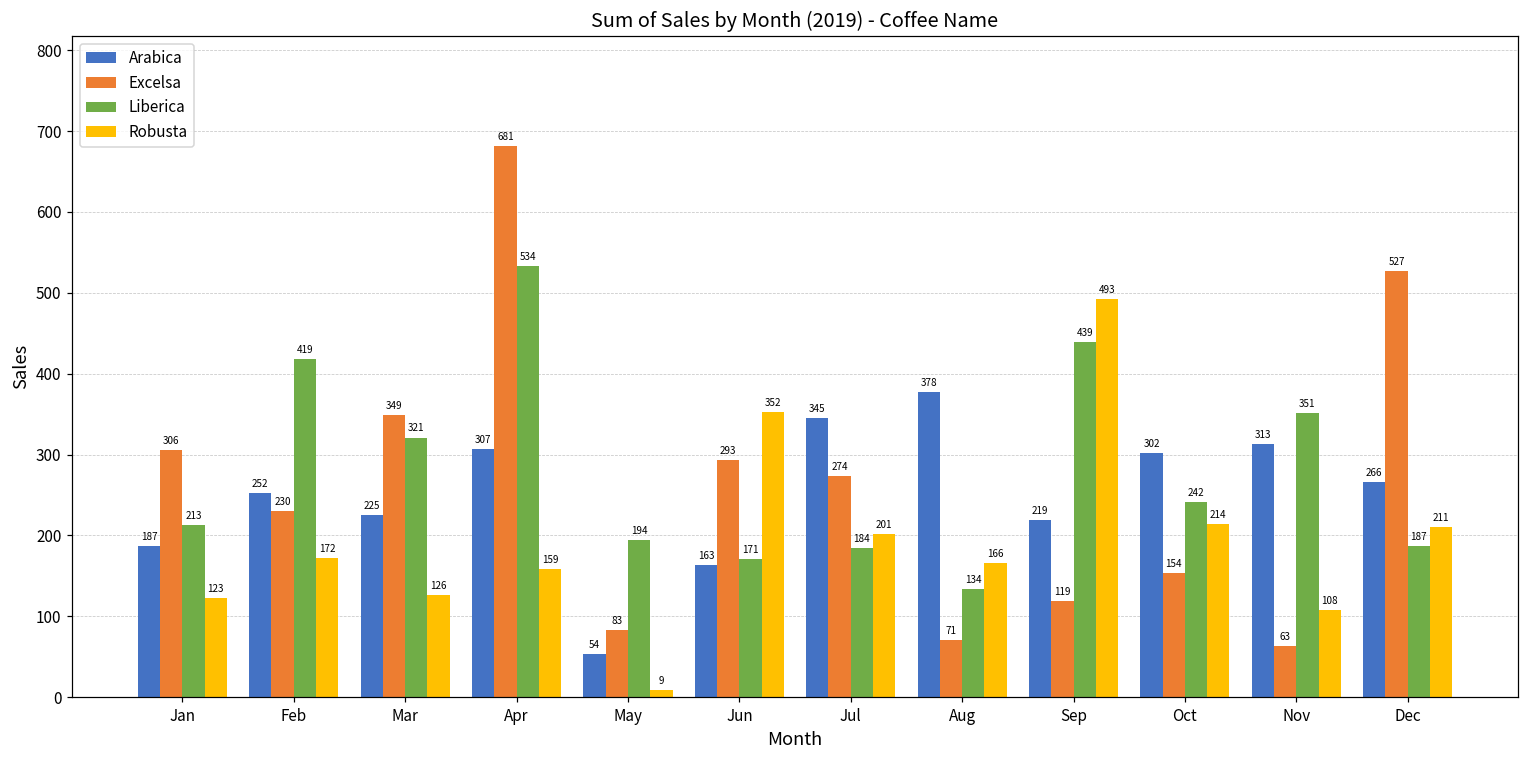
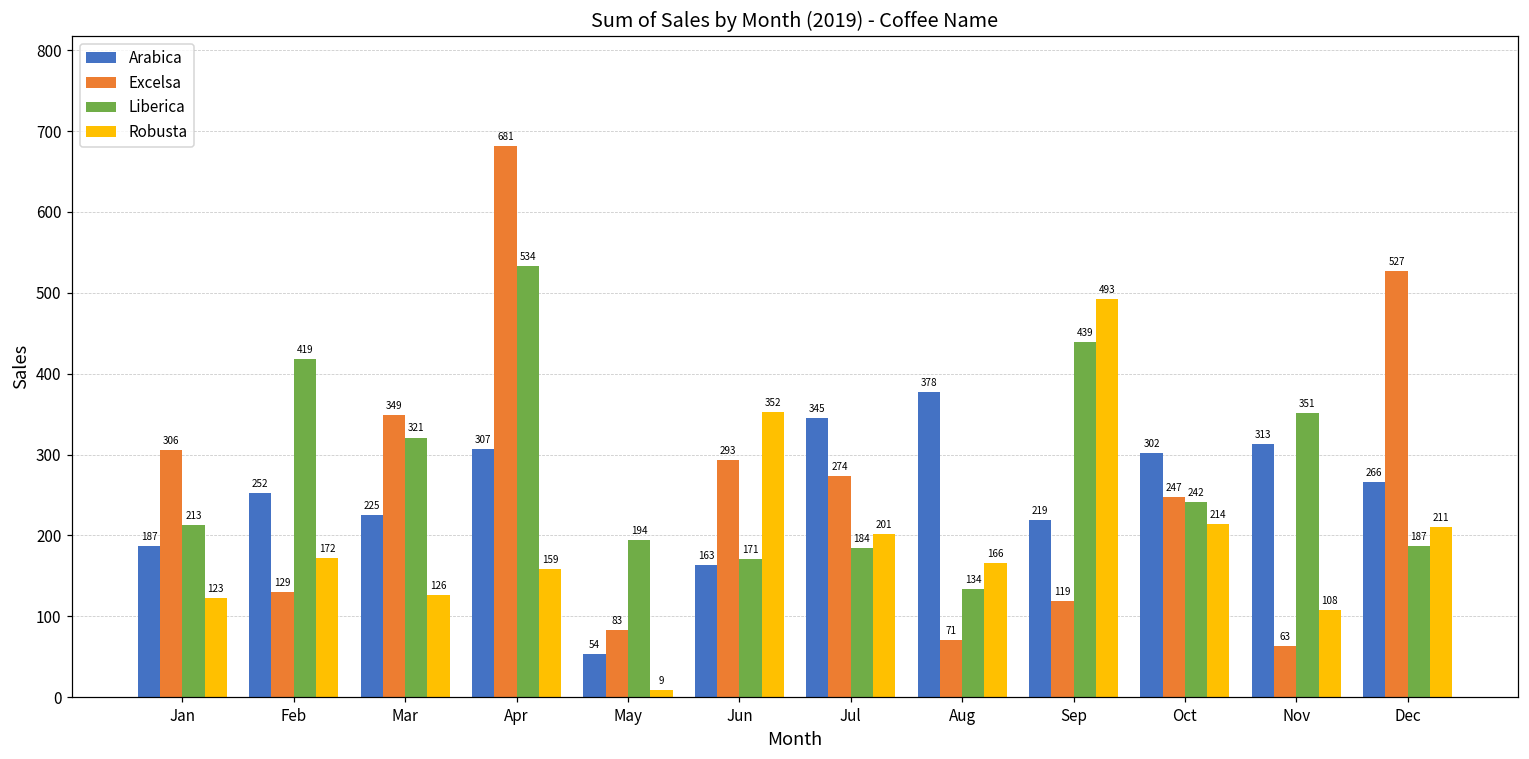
Excelsa, Feb: 230 -> 129
Excelsa, Oct: 154 -> 247
